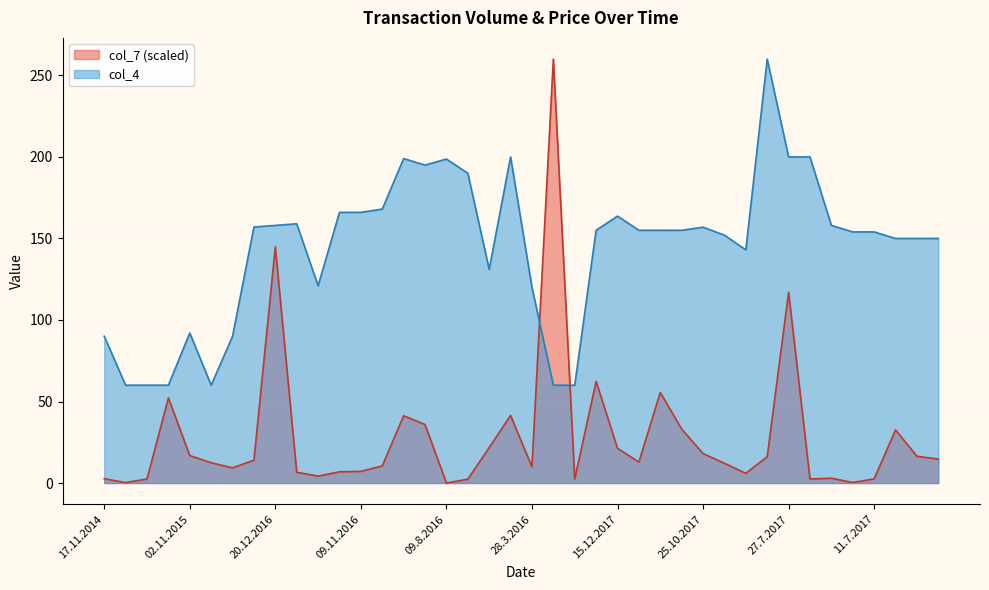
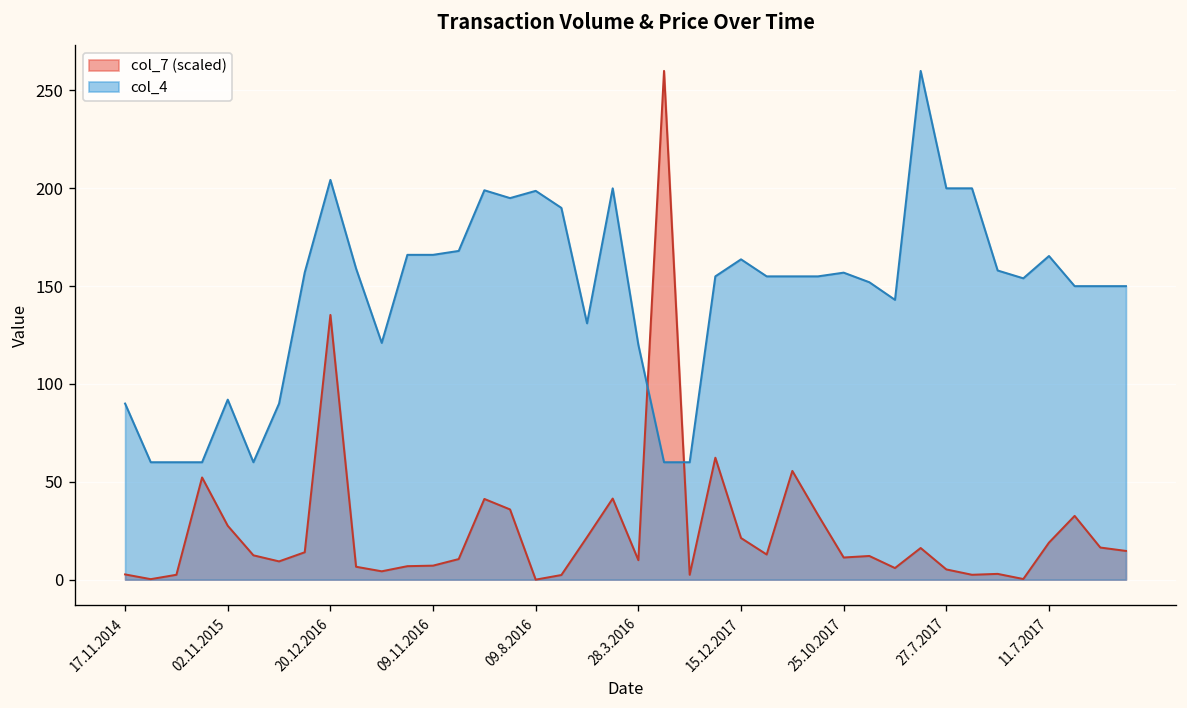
col_7 (scaled), 02.11.2015: 17 -> 28
col_7 (scaled), 20.12.2016: 145 -> 135
col_4, 20.12.2016: 158 -> 204
col_7 (scaled), 25.10.2017: 18 -> 11
col_7 (scaled), 27.7.2017: 117 -> 5
col_7 (scaled), 11.7.2017: 3 -> 19
col_4, 11.7.2017: 154 -> 165
